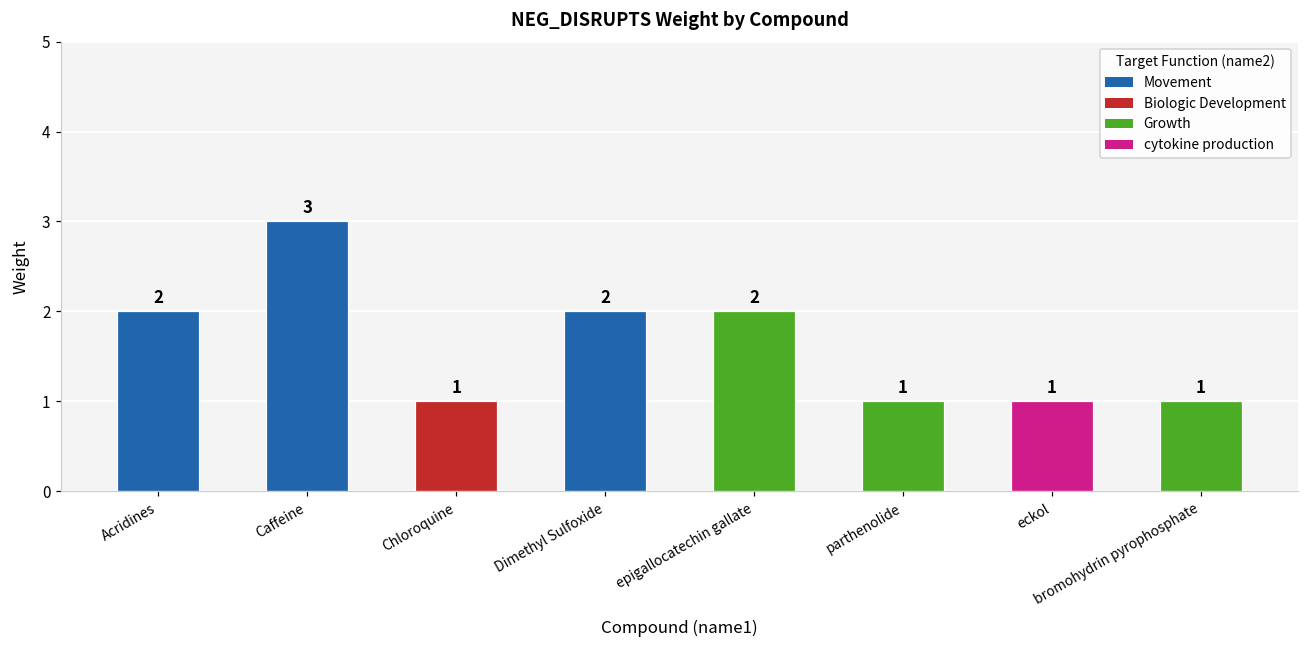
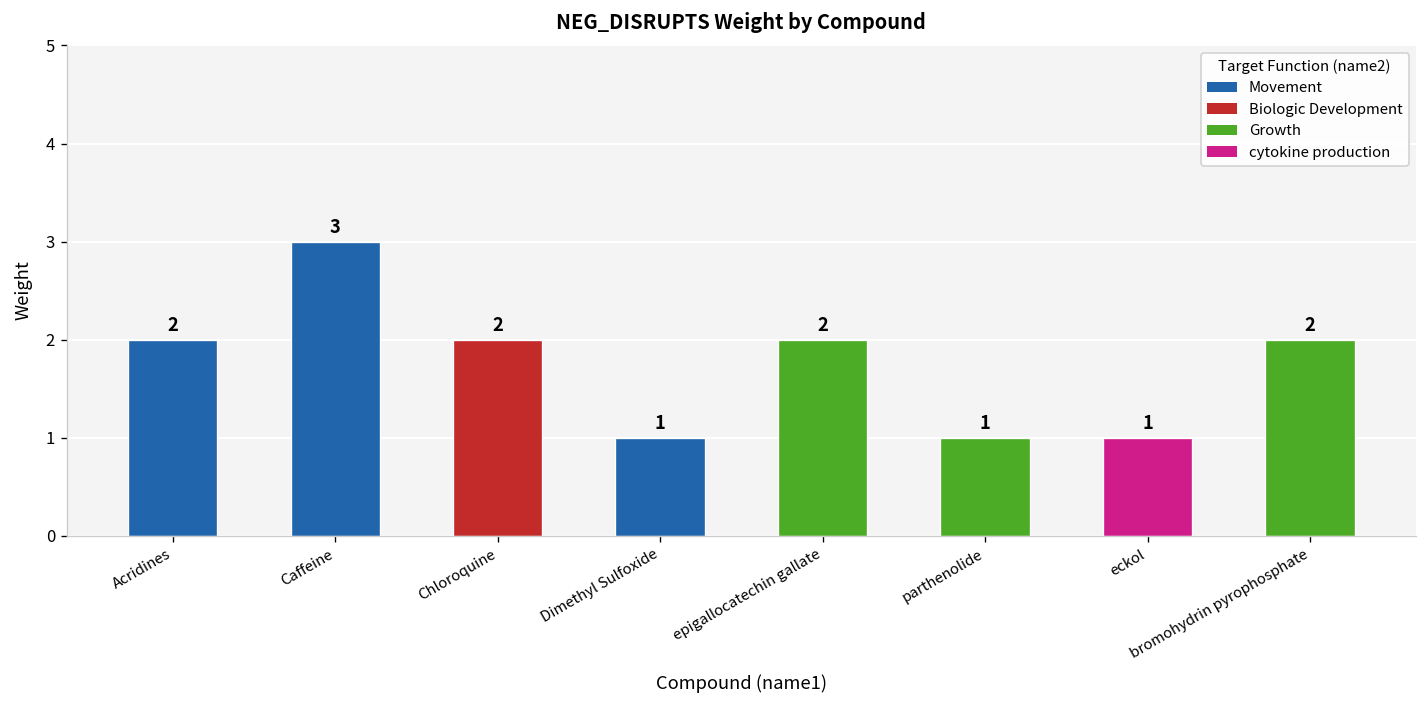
Chloroquine: 1 -> 2
Dimethyl Sulfoxide: 2 -> 1
bromohydrin pyrophosphate: 1 -> 2
